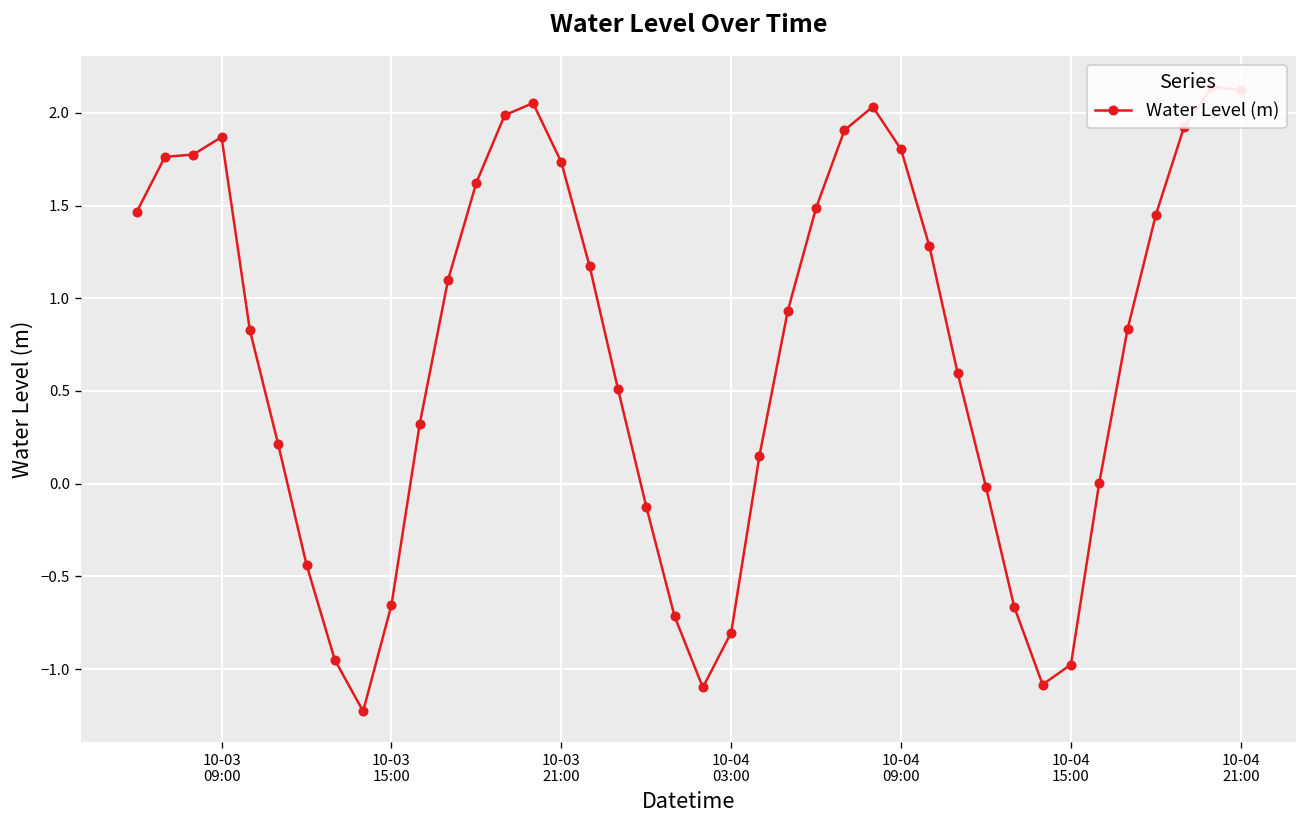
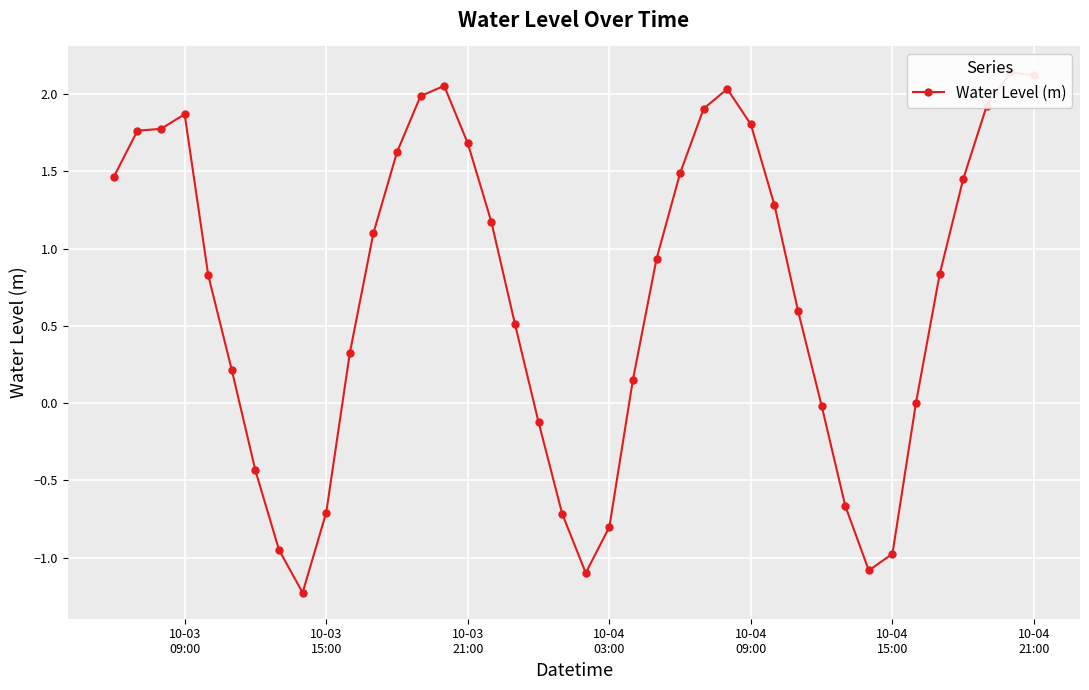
10-03 15:00: -0.65 -> -0.71
10-03 21:00: 1.73 -> 1.68
